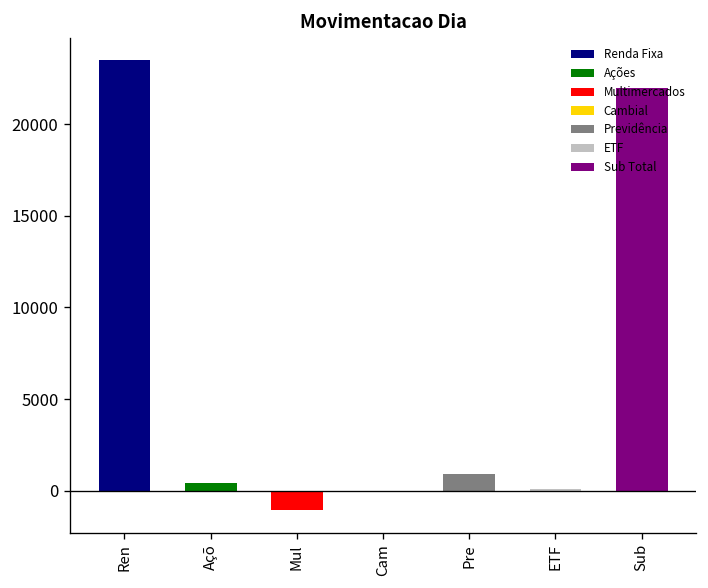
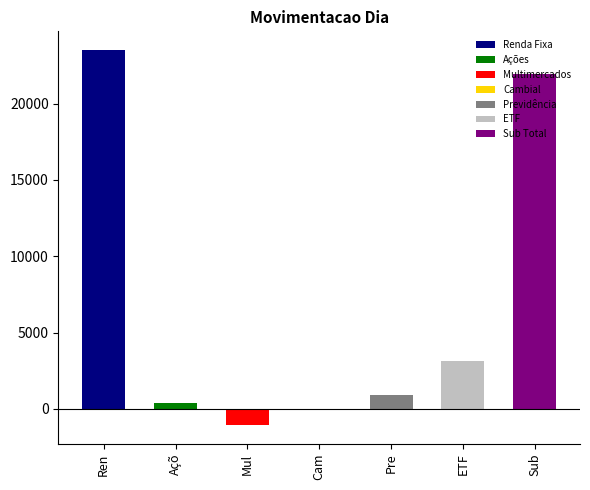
ETF: 100 -> 3200
